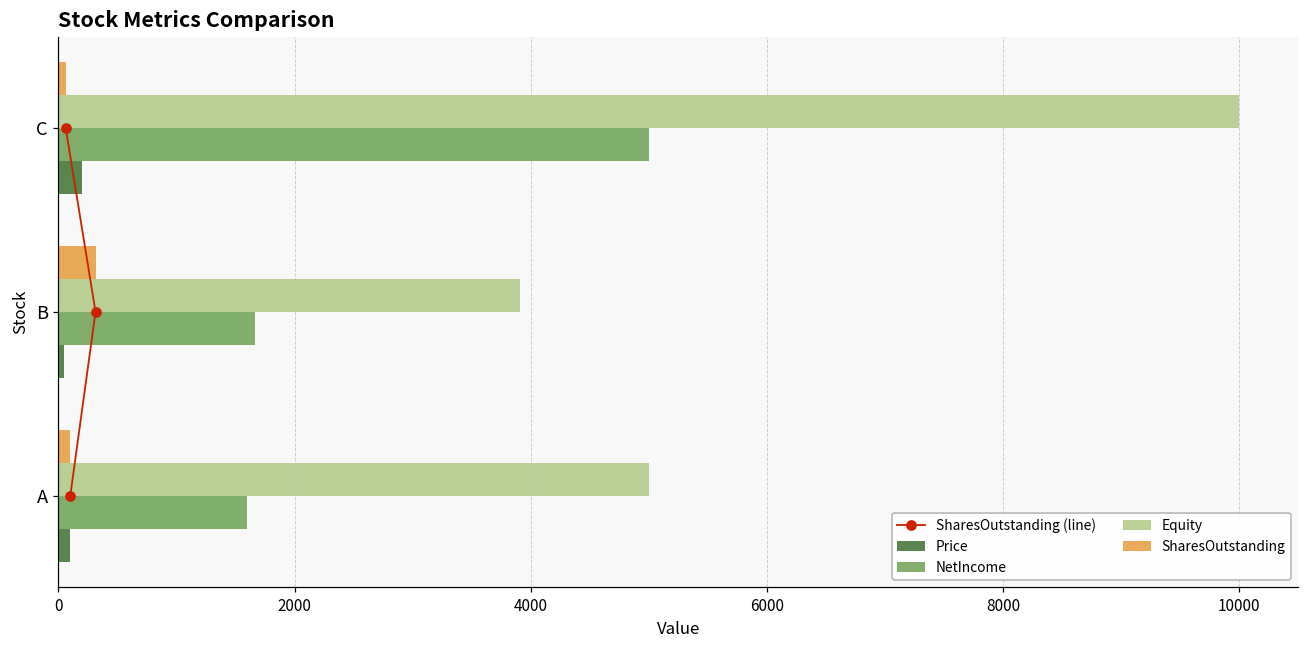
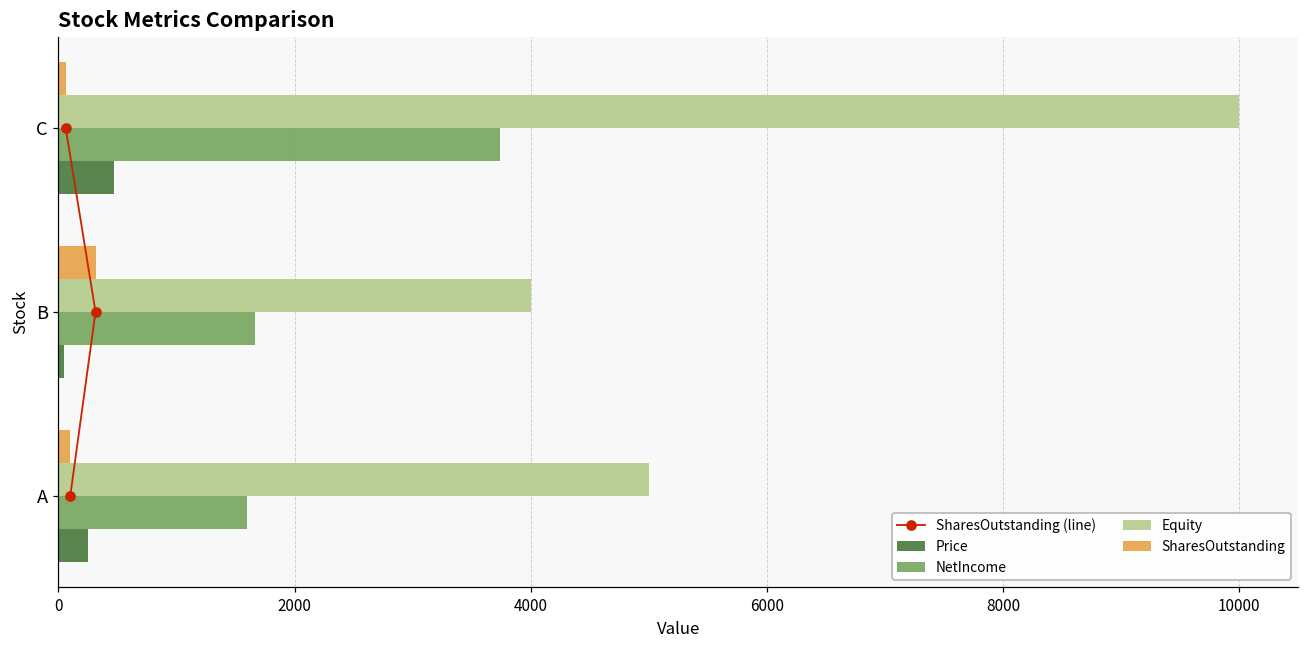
NetIncome, C: 5000 -> 3740
Price, C: 200 -> 470
Equity, B: 3910 -> 4000
Price, A: 100 -> 250
